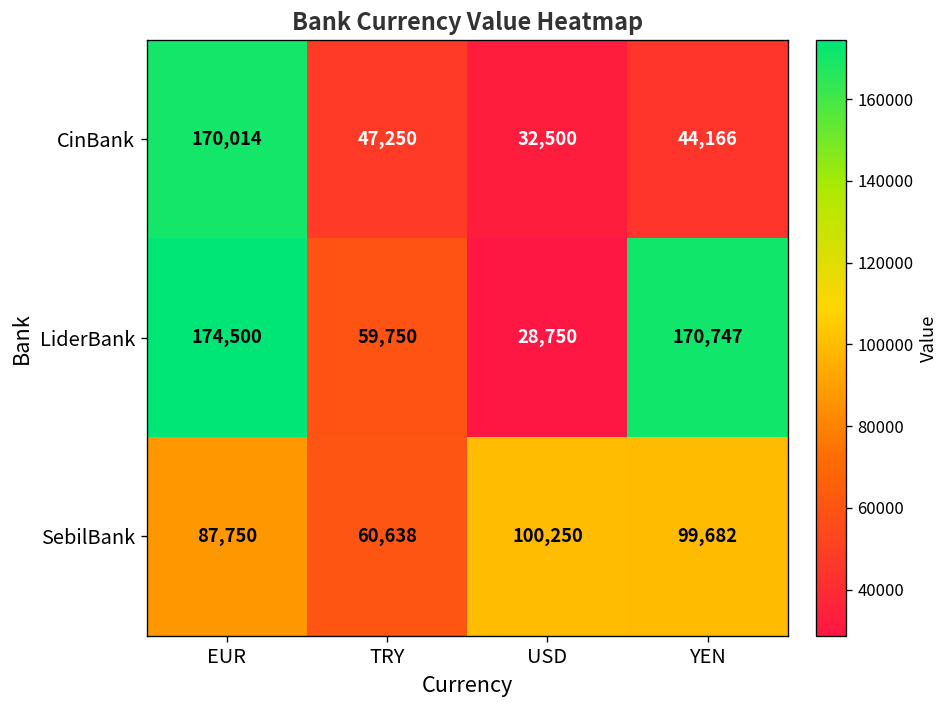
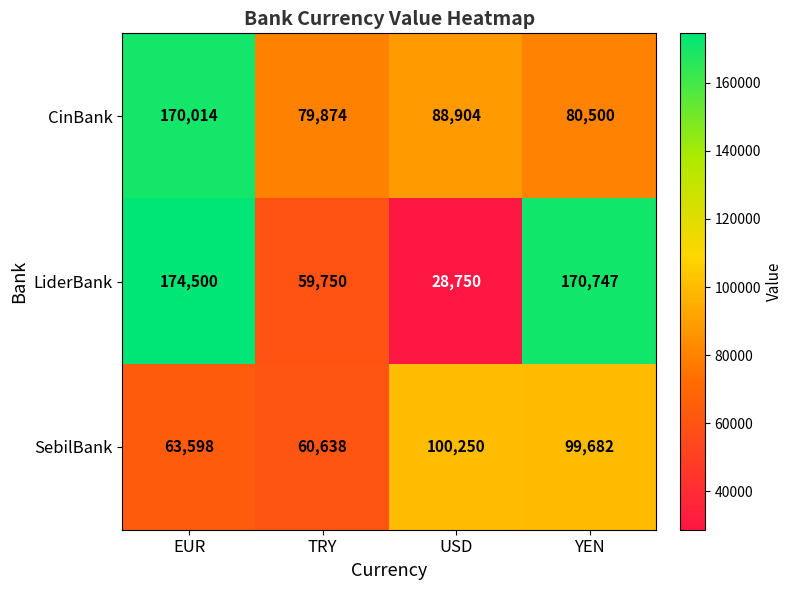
CinBank, TRY: 47,250 -> 79,874
CinBank, USD: 32,500 -> 88,904
CinBank, YEN: 44,166 -> 80,500
SebilBank, EUR: 87,750 -> 63,598
